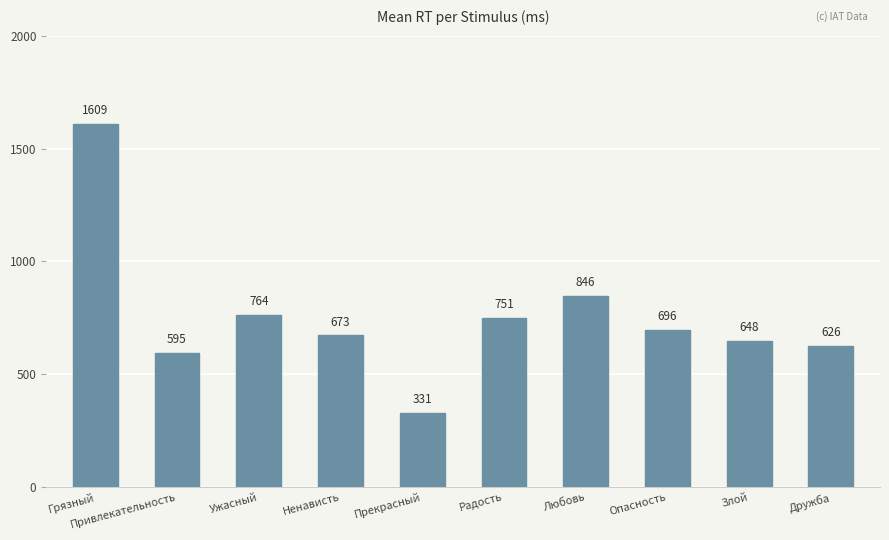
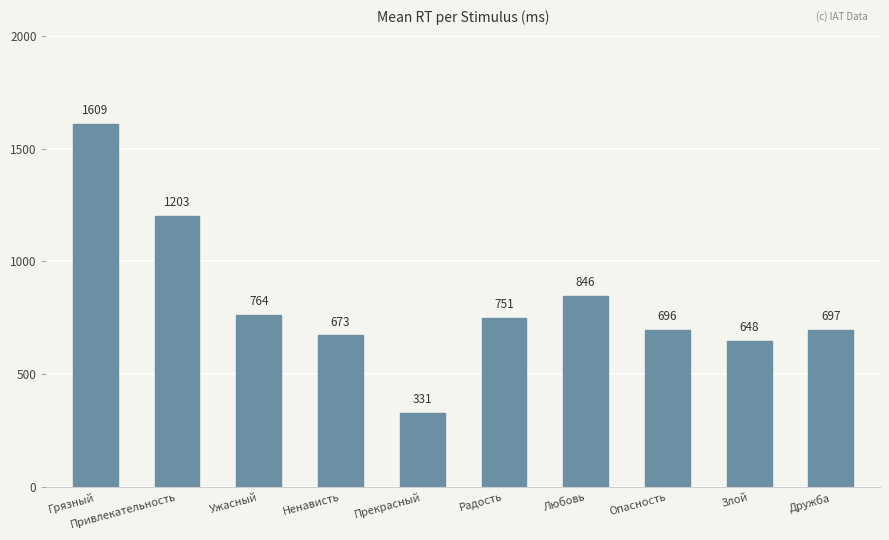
Привлекательность: 595 -> 1203
Дружба: 626 -> 697
